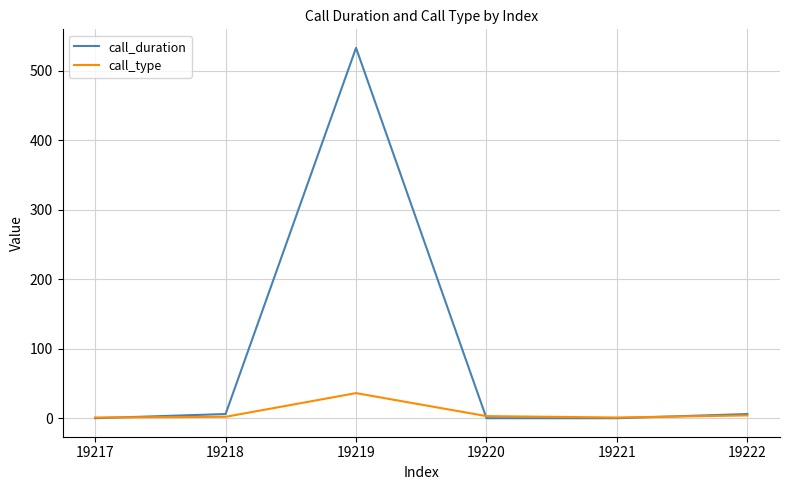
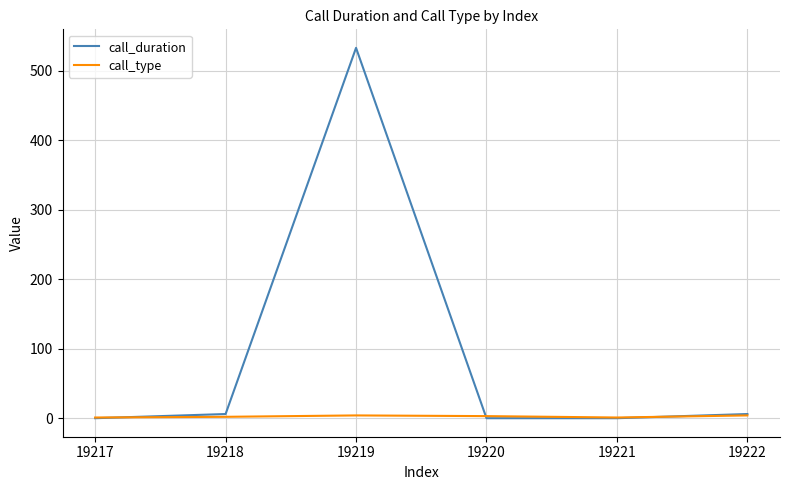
call_type, 19219: 40 -> 0
